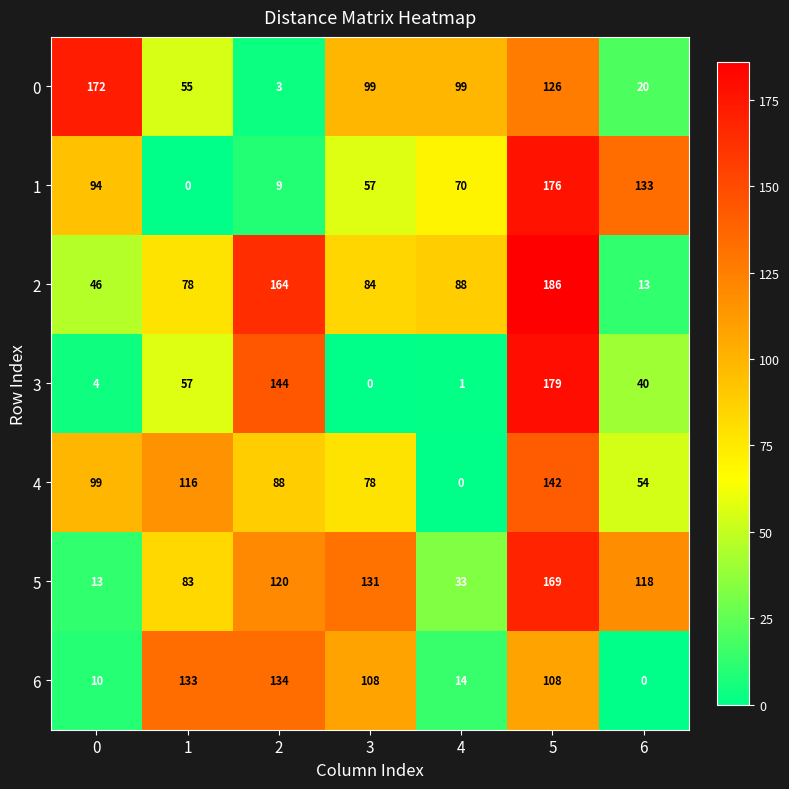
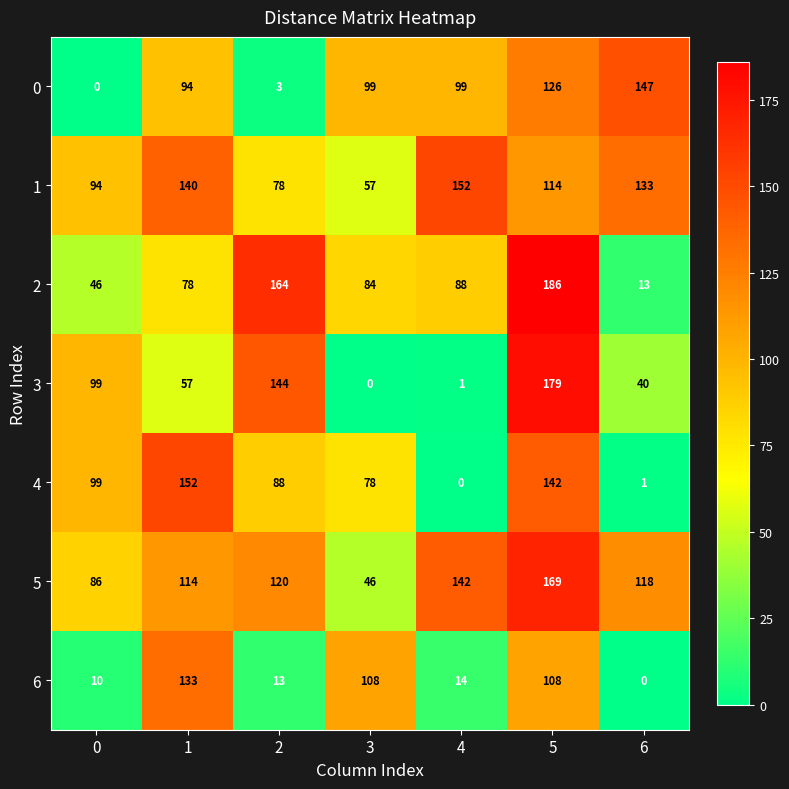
0, 0: 172 -> 0
0, 1: 55 -> 94
0, 6: 20 -> 147
1, 1: 0 -> 140
1, 2: 9 -> 78
1, 4: 70 -> 152
1, 5: 176 -> 114
3, 0: 4 -> 99
4, 1: 116 -> 152
4, 6: 54 -> 1
5, 0: 13 -> 86
5, 1: 83 -> 114
5, 3: 131 -> 46
5, 4: 33 -> 142
6, 2: 134 -> 13
